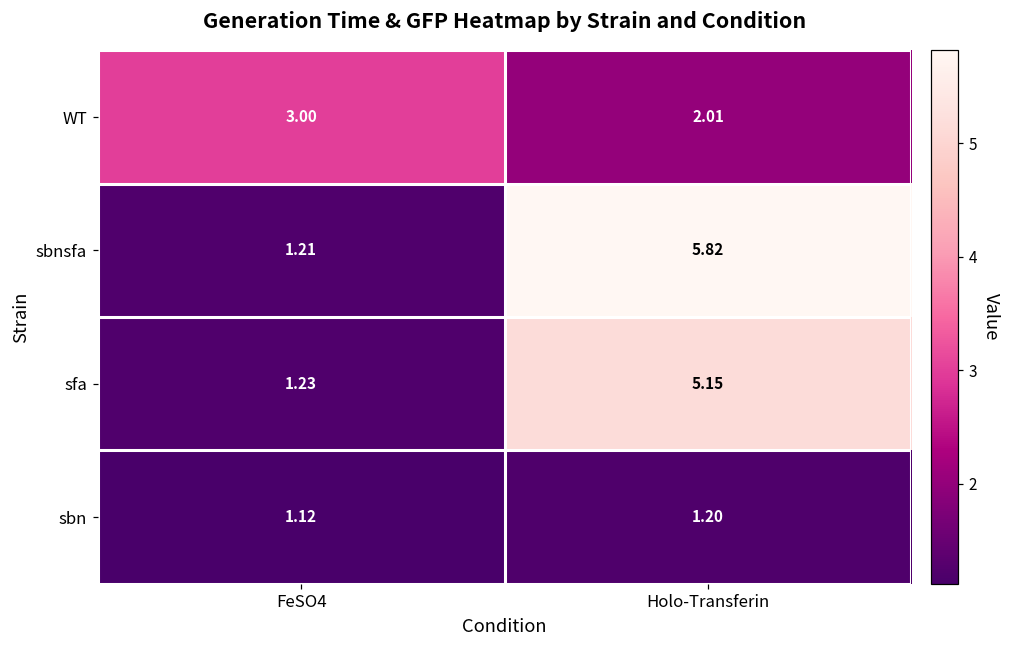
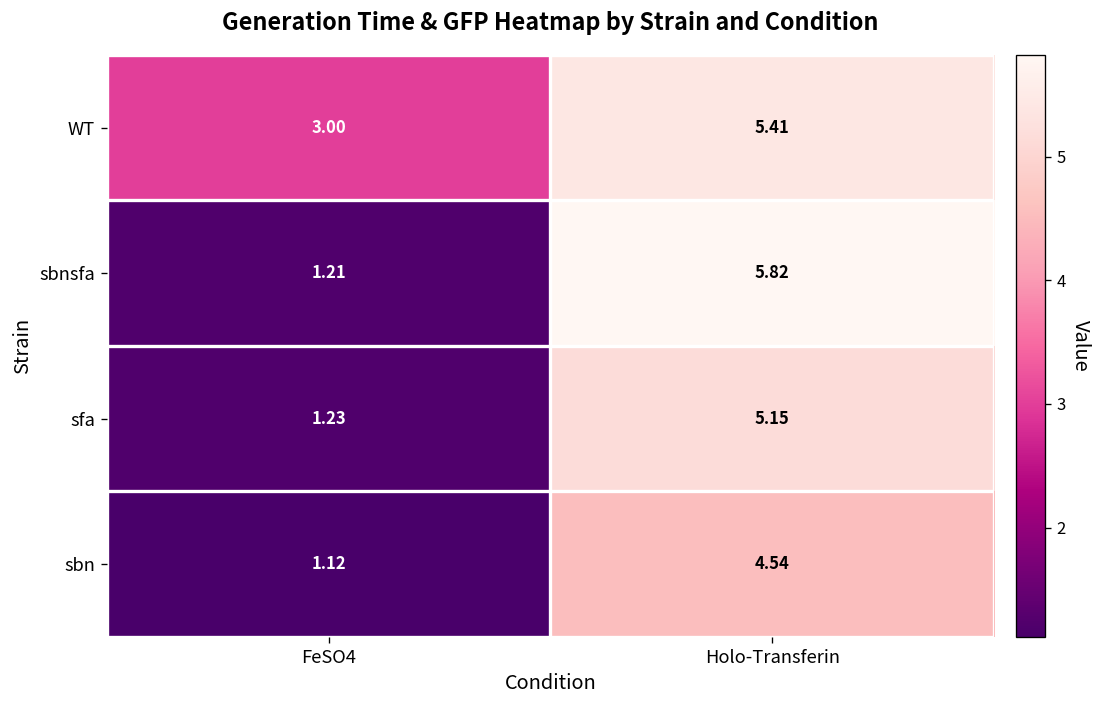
WT, Holo-Transferin: 2.01 -> 5.41
sbn, Holo-Transferin: 1.20 -> 4.54
